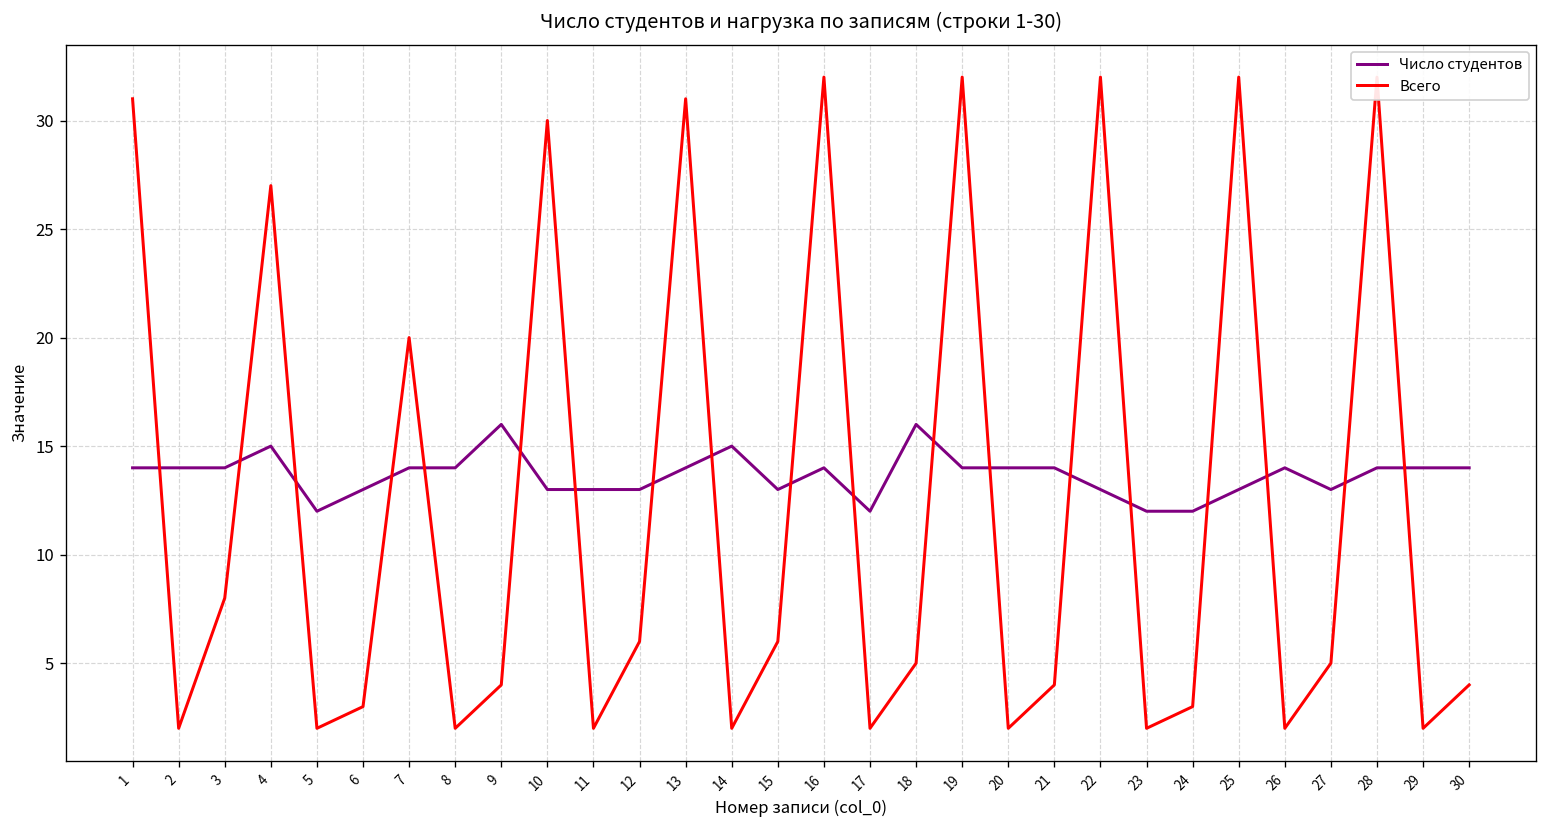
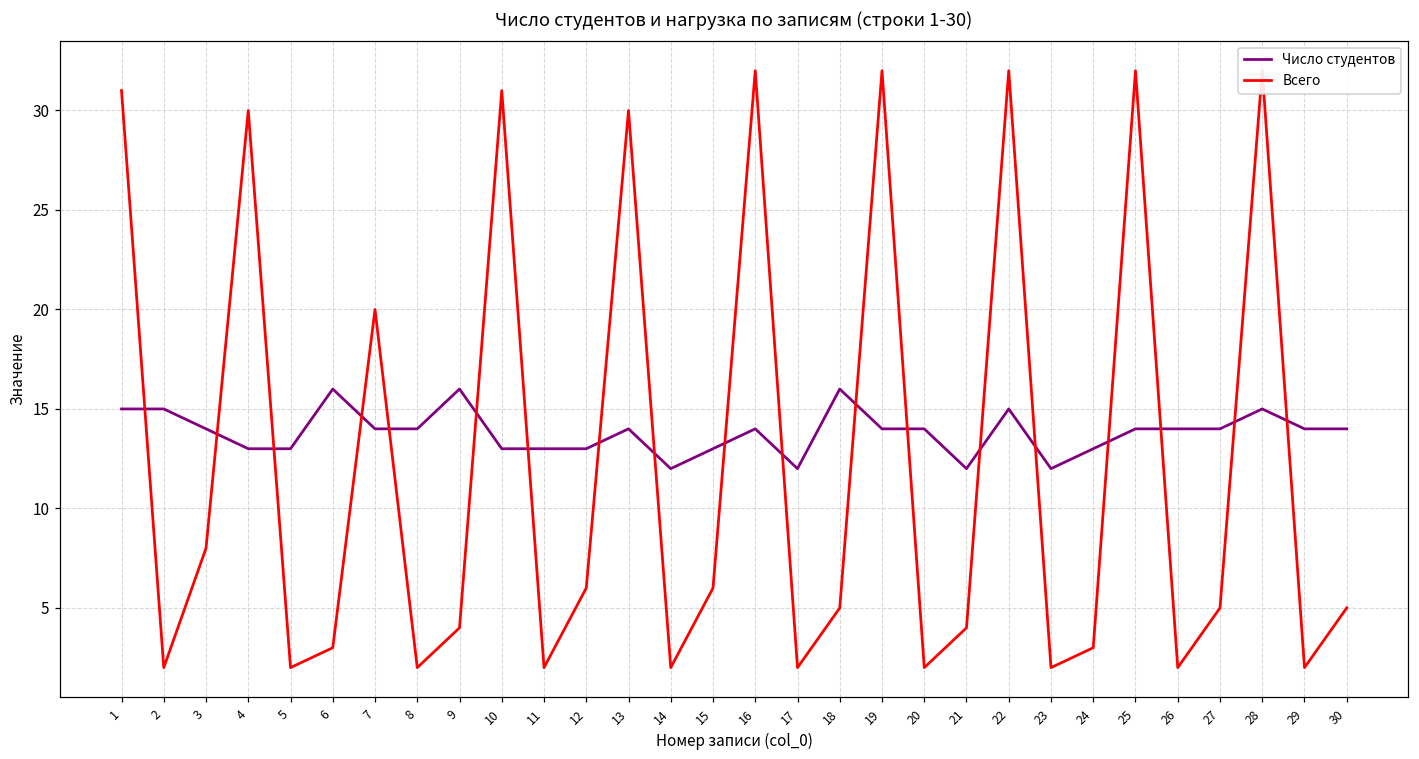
Число студентов, 1: 14 -> 15
Число студентов, 2: 14 -> 15
Число студентов, 4: 15 -> 13
Всего, 4: 27 -> 30
Число студентов, 5: 12 -> 13
Число студентов, 6: 13 -> 16
Всего, 10: 30 -> 31
Всего, 13: 31 -> 30
Число студентов, 14: 15 -> 12
Число студентов, 21: 14 -> 12
Число студентов, 22: 13 -> 15
Число студентов, 24: 12 -> 13
Число студентов, 25: 13 -> 14
Число студентов, 27: 13 -> 14
Число студентов, 28: 14 -> 15
Всего, 30: 4 -> 5
